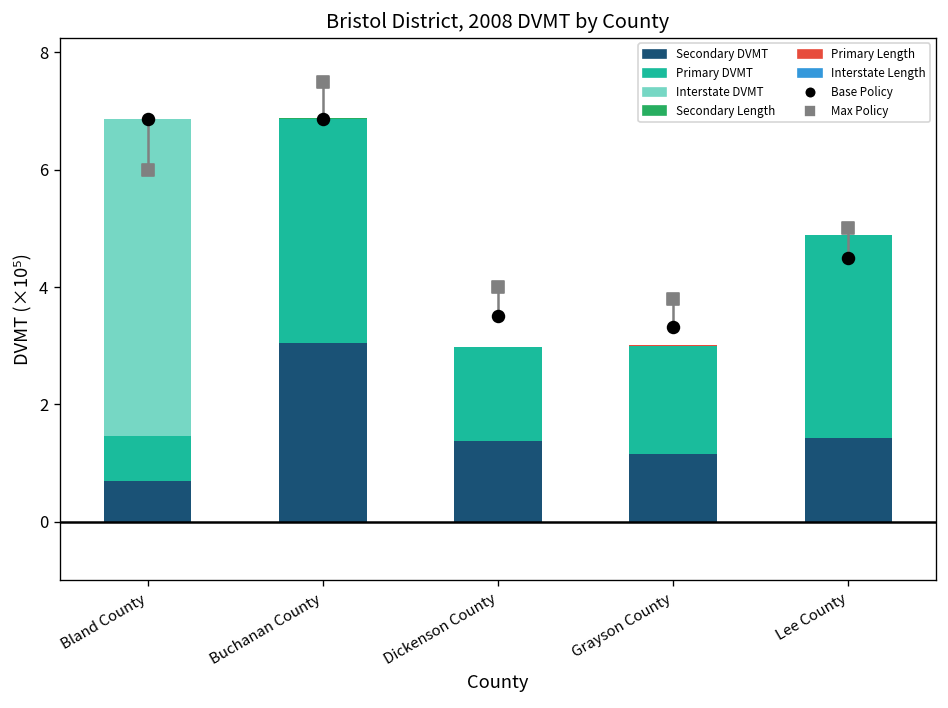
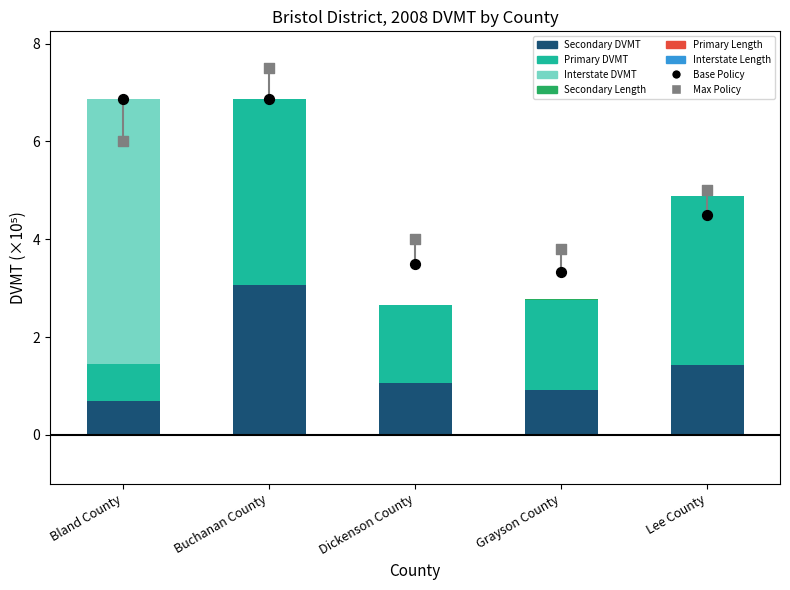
Secondary DVMT, Dickenson County: 1.4 -> 1.1
Secondary DVMT, Grayson County: 1.2 -> 0.9
